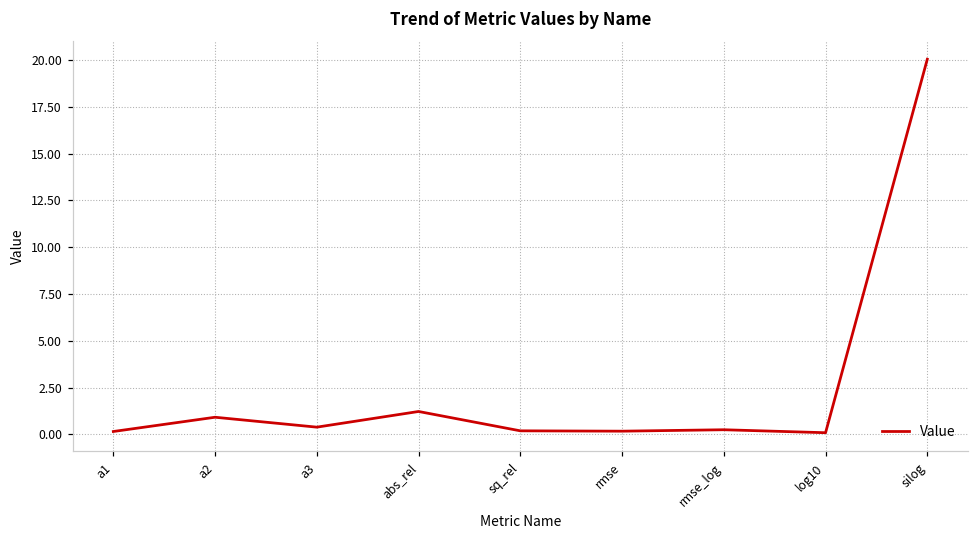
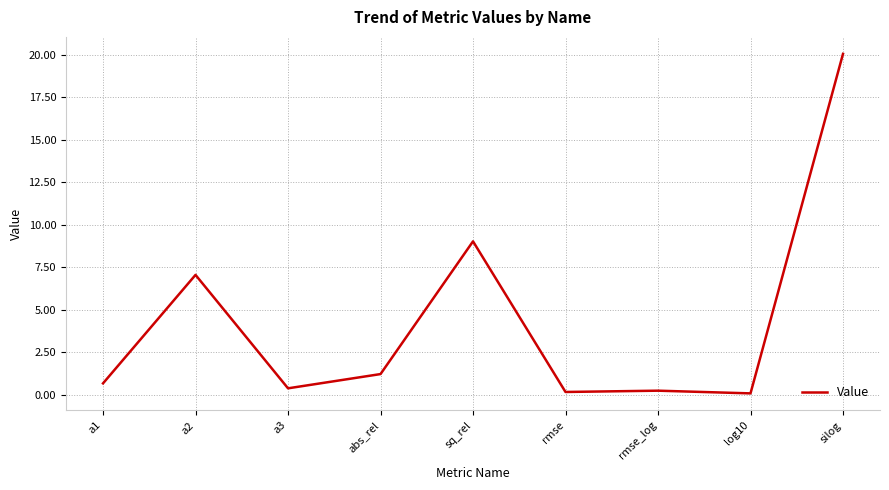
a1: 0.1 -> 0.7
a2: 0.9 -> 7.0
sq_rel: 0.2 -> 9.0
